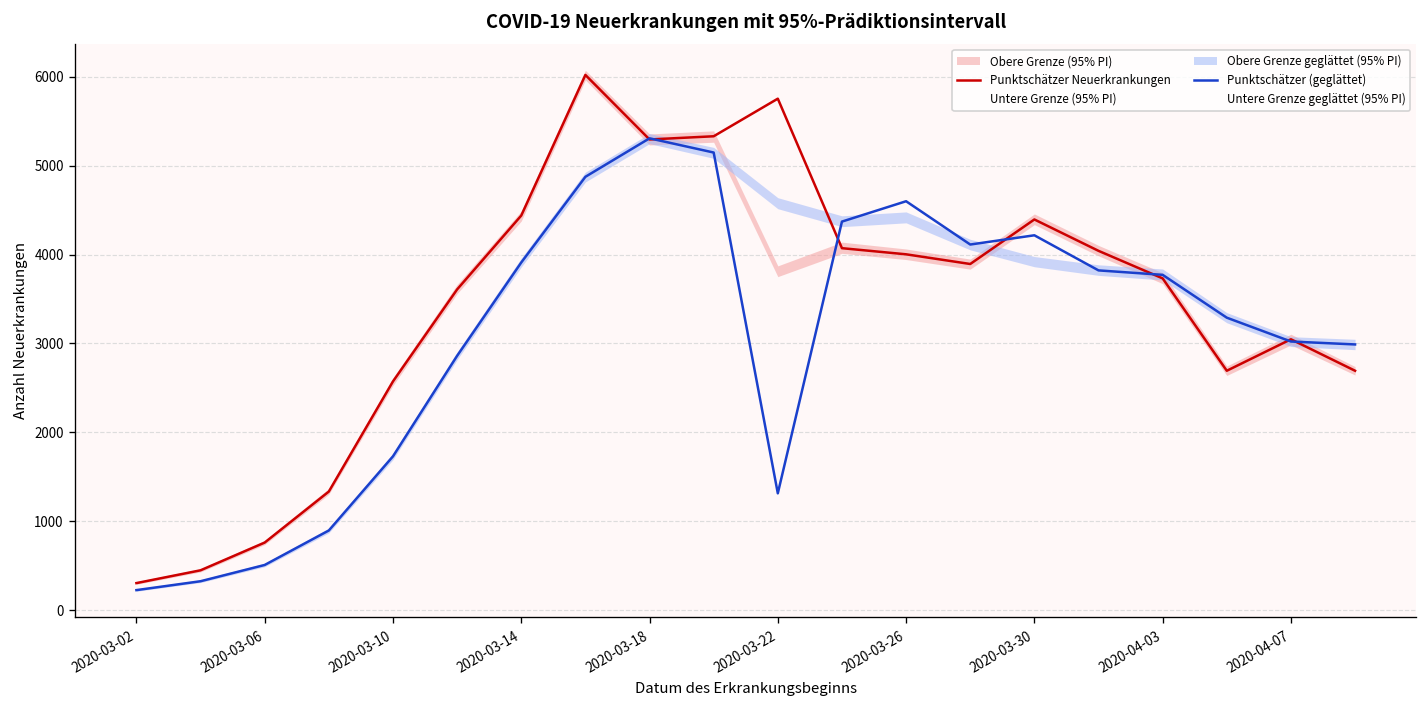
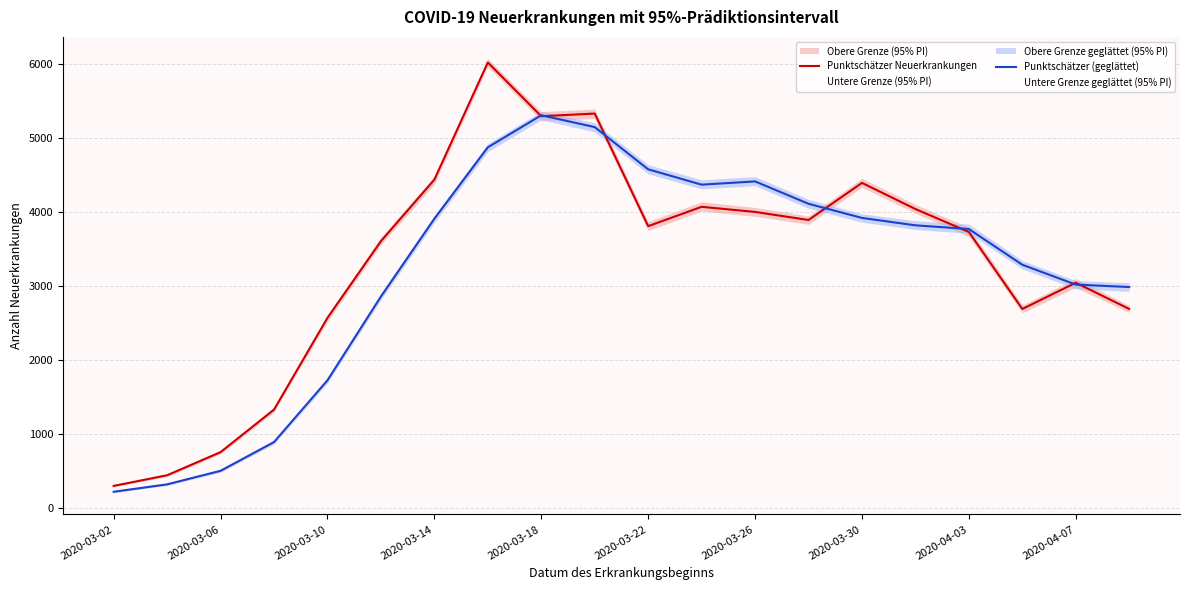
Punktschätzer Neuerkrankungen, 2020-03-22: 5800 -> 3800
Punktschätzer (geglättet), 2020-03-22: 1300 -> 4600
Punktschätzer (geglättet), 2020-03-26: 4600 -> 4400
Punktschätzer (geglättet), 2020-03-30: 4200 -> 3900
